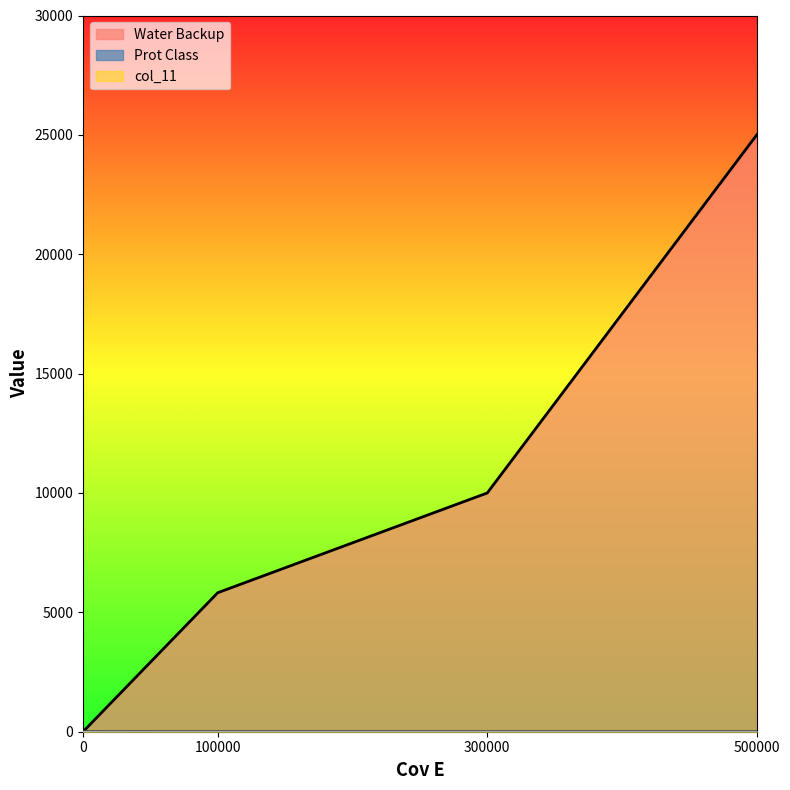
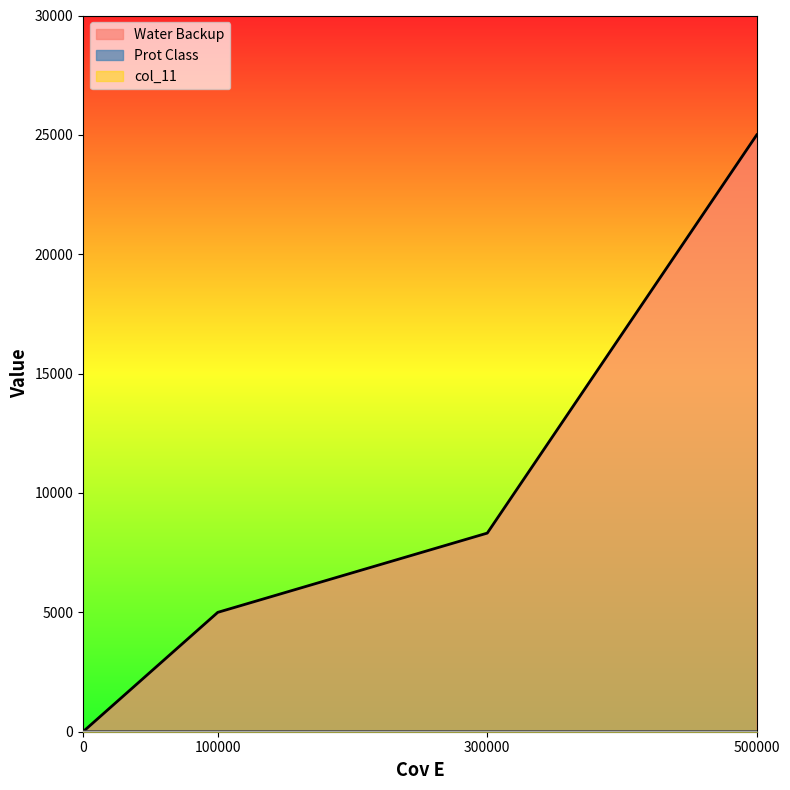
Water Backup, 100000: 5800 -> 5000
Water Backup, 300000: 10000 -> 8300
